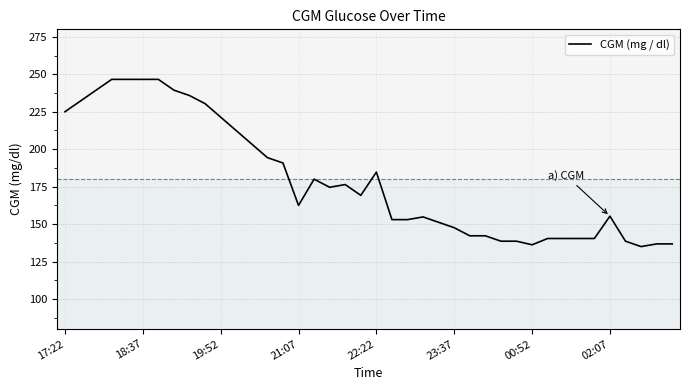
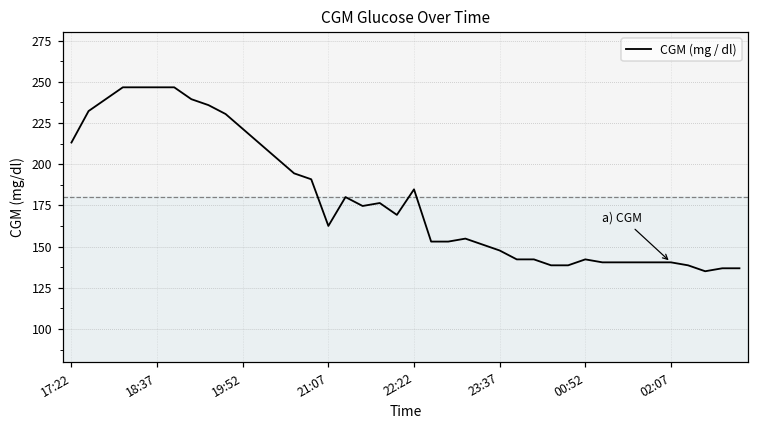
17:22: 225 -> 213
00:52: 136 -> 142
02:07: 155 -> 140
